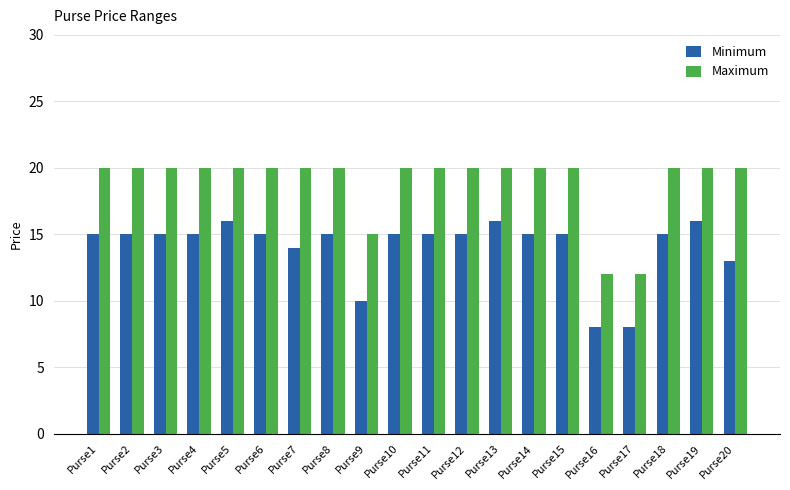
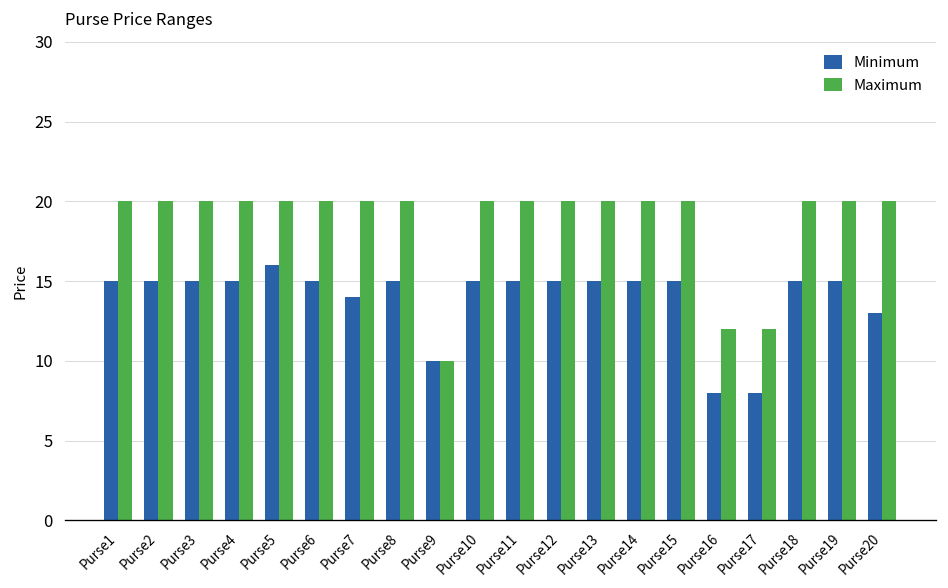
Maximum, Purse9: 15 -> 10
Minimum, Purse13: 16 -> 15
Minimum, Purse19: 16 -> 15
